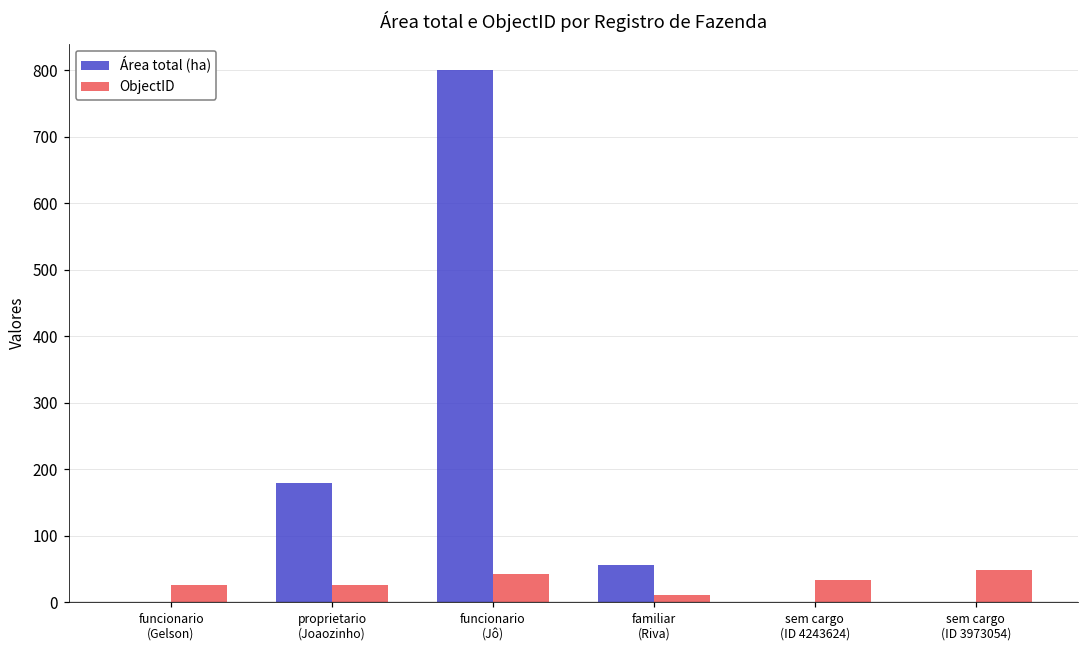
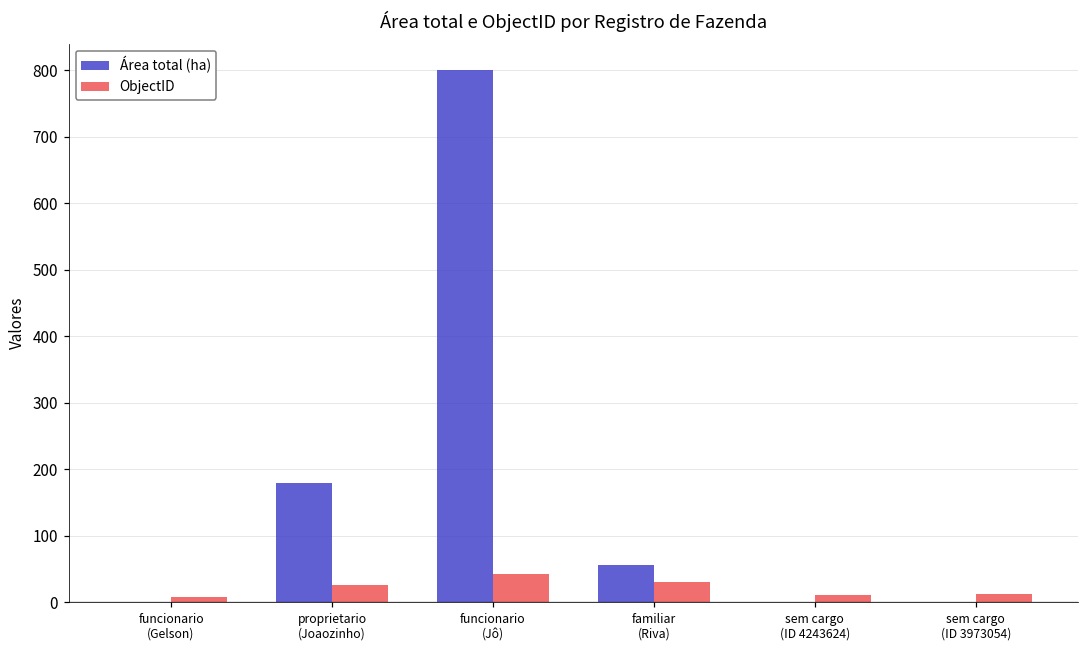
ObjectID, funcionario (Gelson): 30 -> 10
ObjectID, familiar (Riva): 10 -> 30
ObjectID, sem cargo (ID 4243624): 30 -> 10
ObjectID, sem cargo (ID 3973054): 50 -> 10
